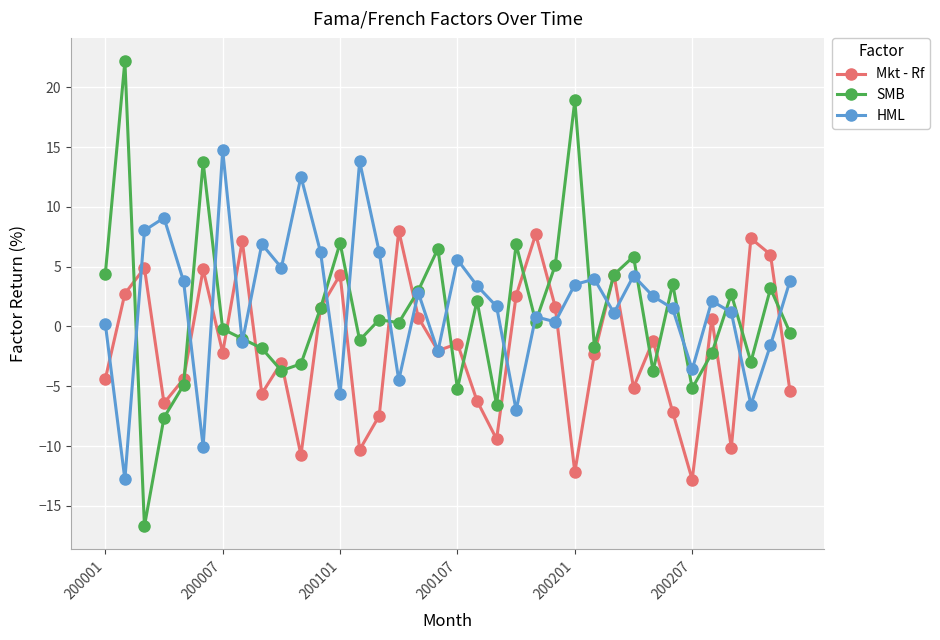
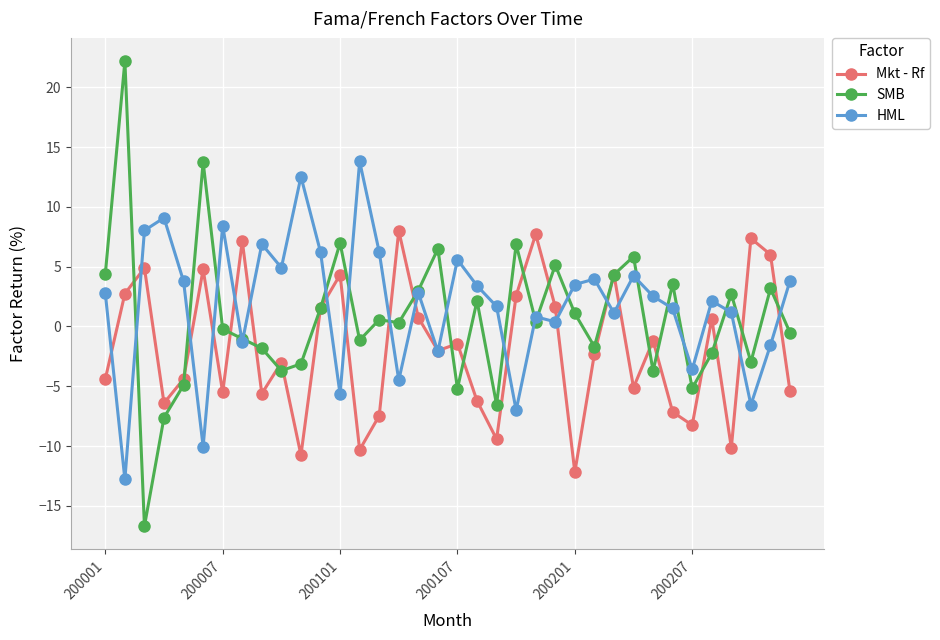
HML, 200001: 0.2 -> 2.8
Mkt - Rf, 200007: -2.2 -> -5.5
HML, 200007: 14.7 -> 8.4
SMB, 200201: 18.9 -> 1.1
Mkt - Rf, 200207: -12.8 -> -8.3
